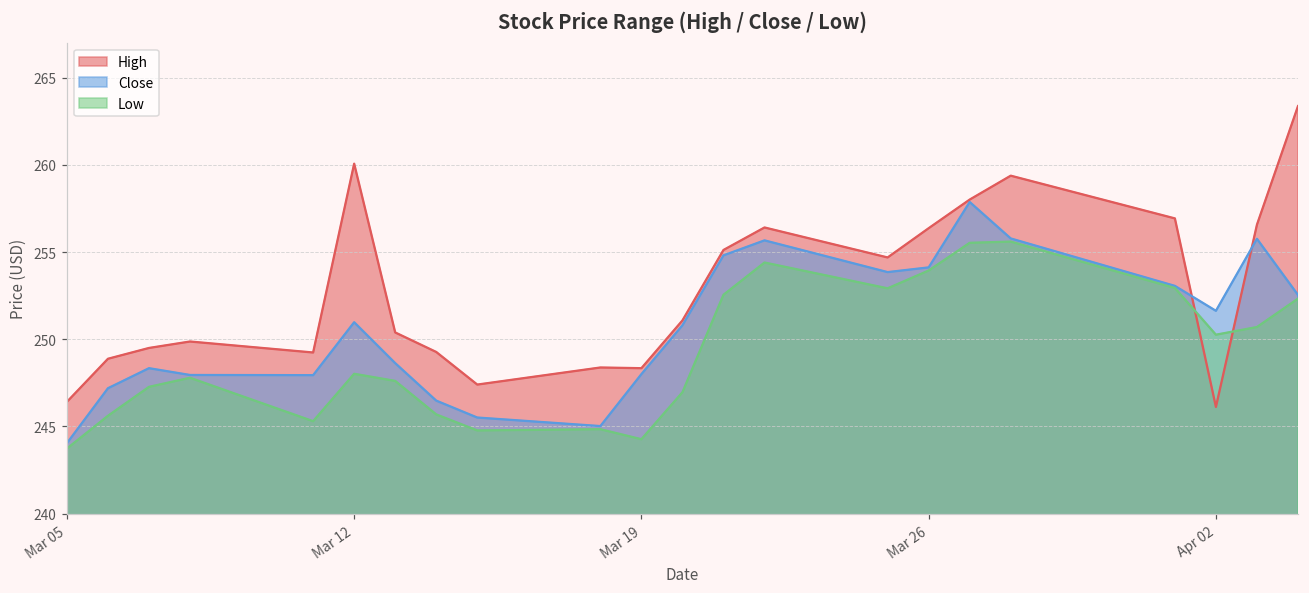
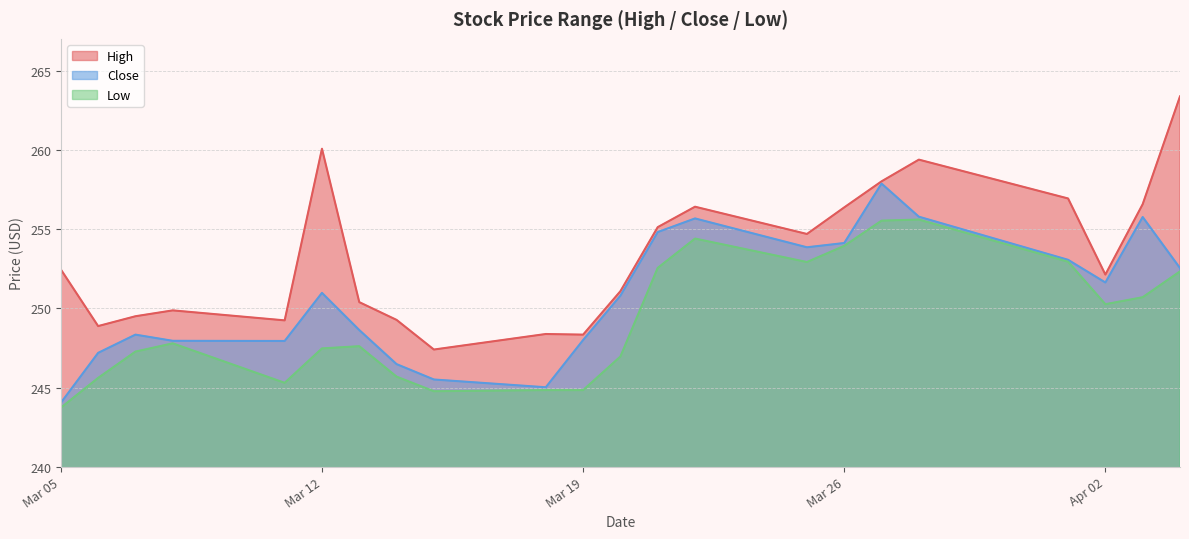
High, Mar 05: 246.4 -> 252.5
Low, Mar 12: 248.0 -> 247.5
Low, Mar 19: 244.3 -> 244.8
High, Apr 02: 246.1 -> 252.1
